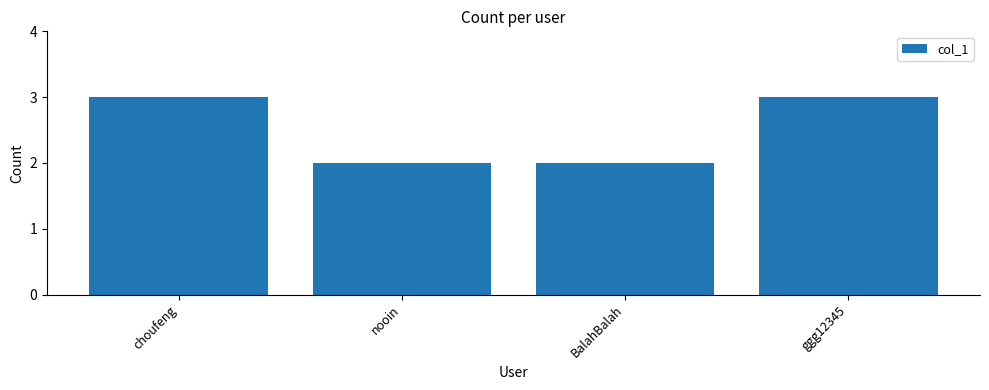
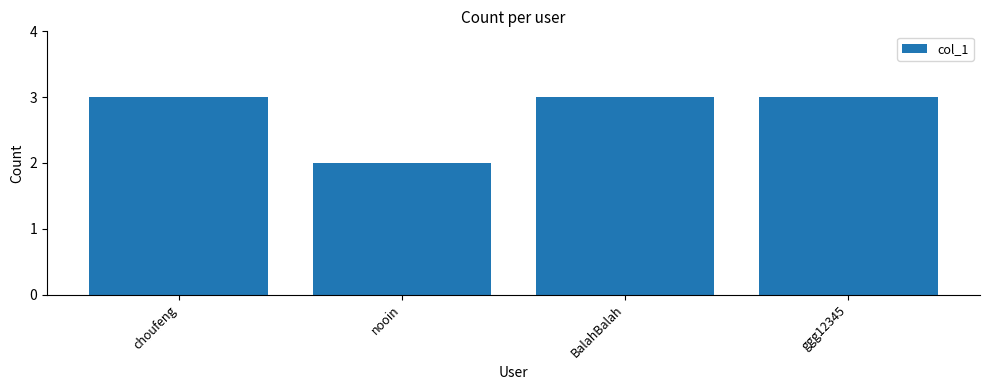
BalahBalah: 2 -> 3
